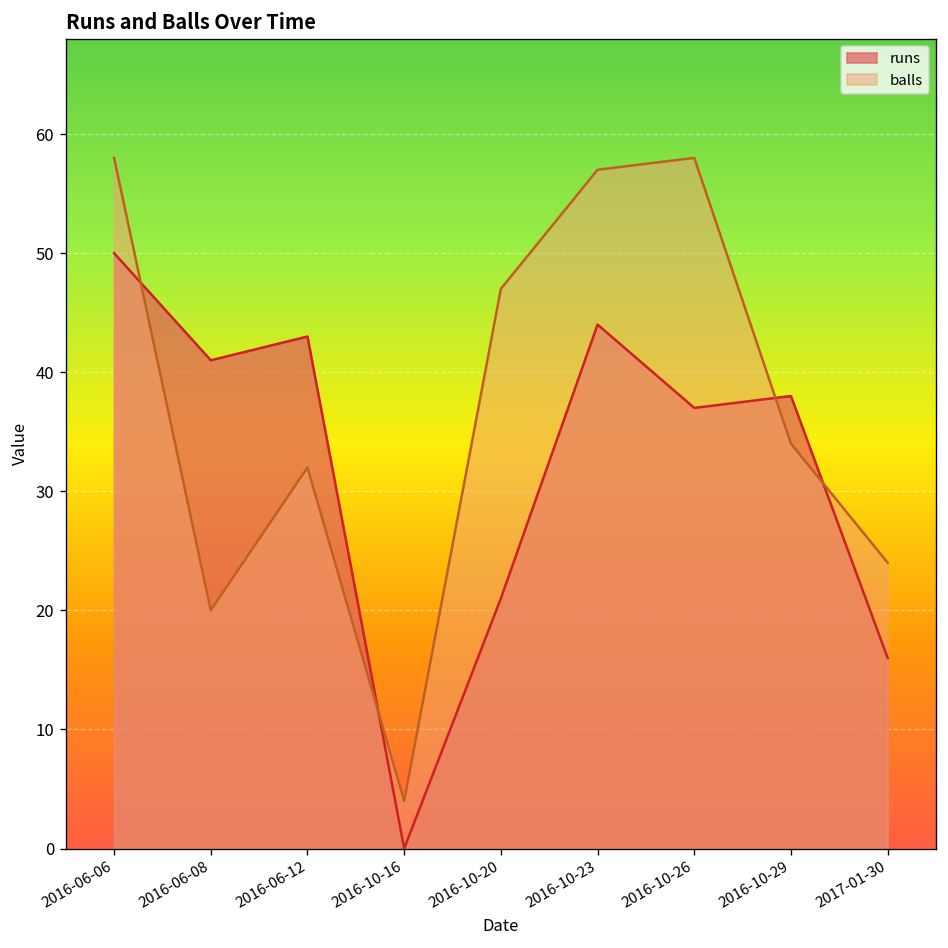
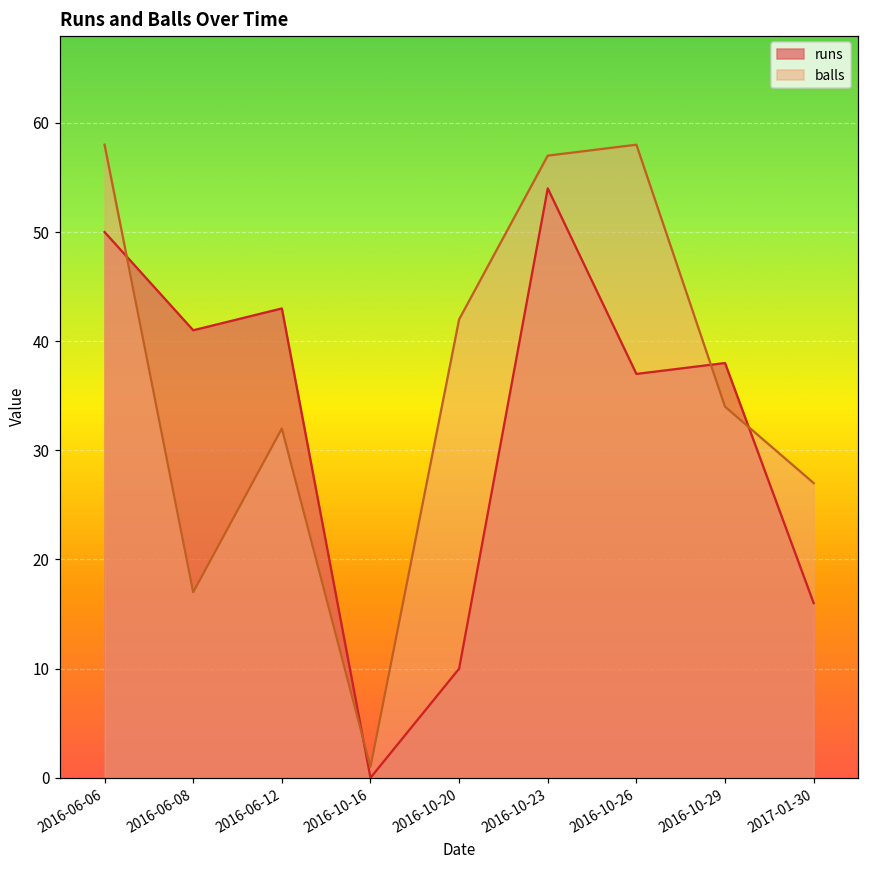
balls, 2016-06-08: 20 -> 17
balls, 2016-10-16: 4 -> 1
runs, 2016-10-20: 21 -> 10
balls, 2016-10-20: 47 -> 42
runs, 2016-10-23: 44 -> 54
balls, 2017-01-30: 24 -> 27
